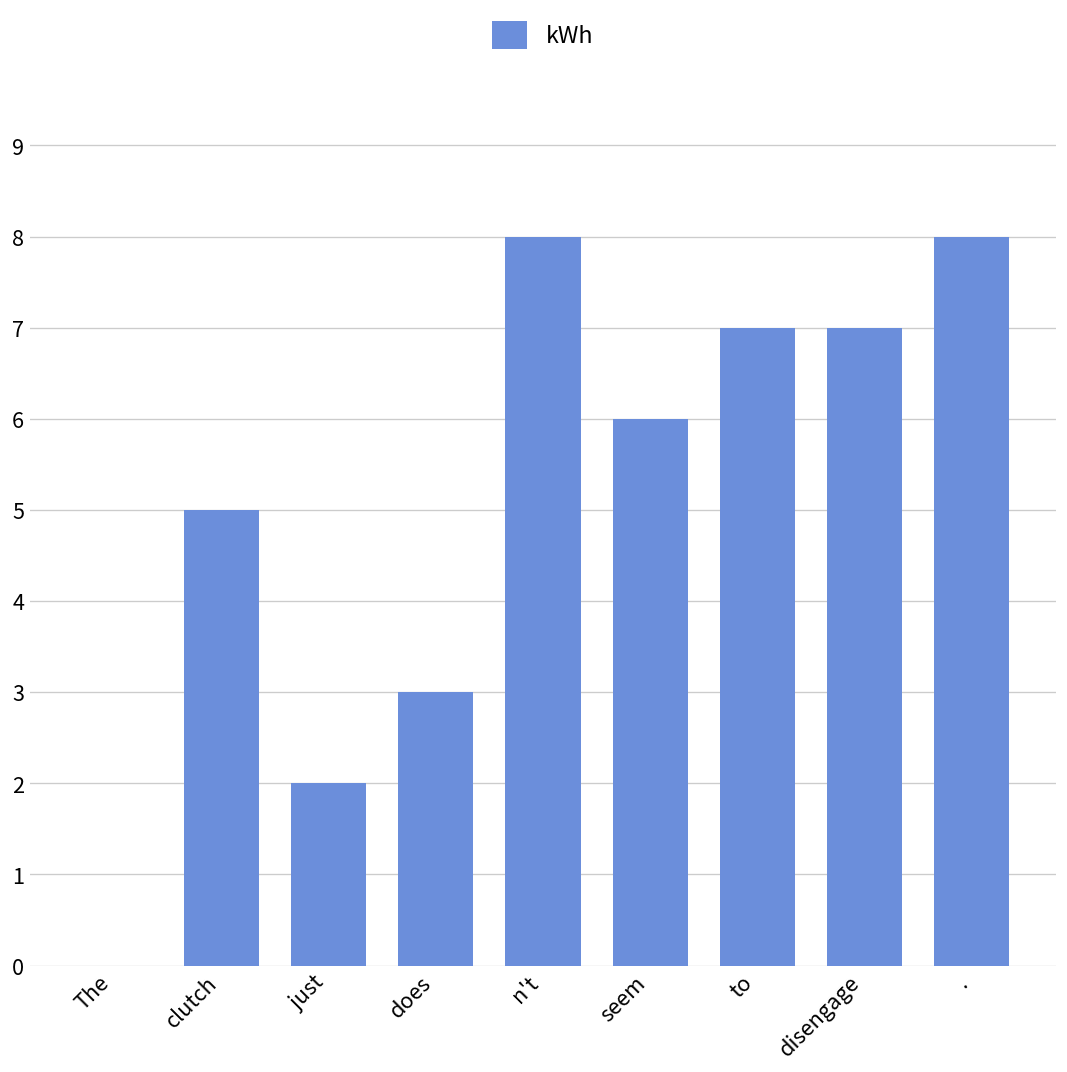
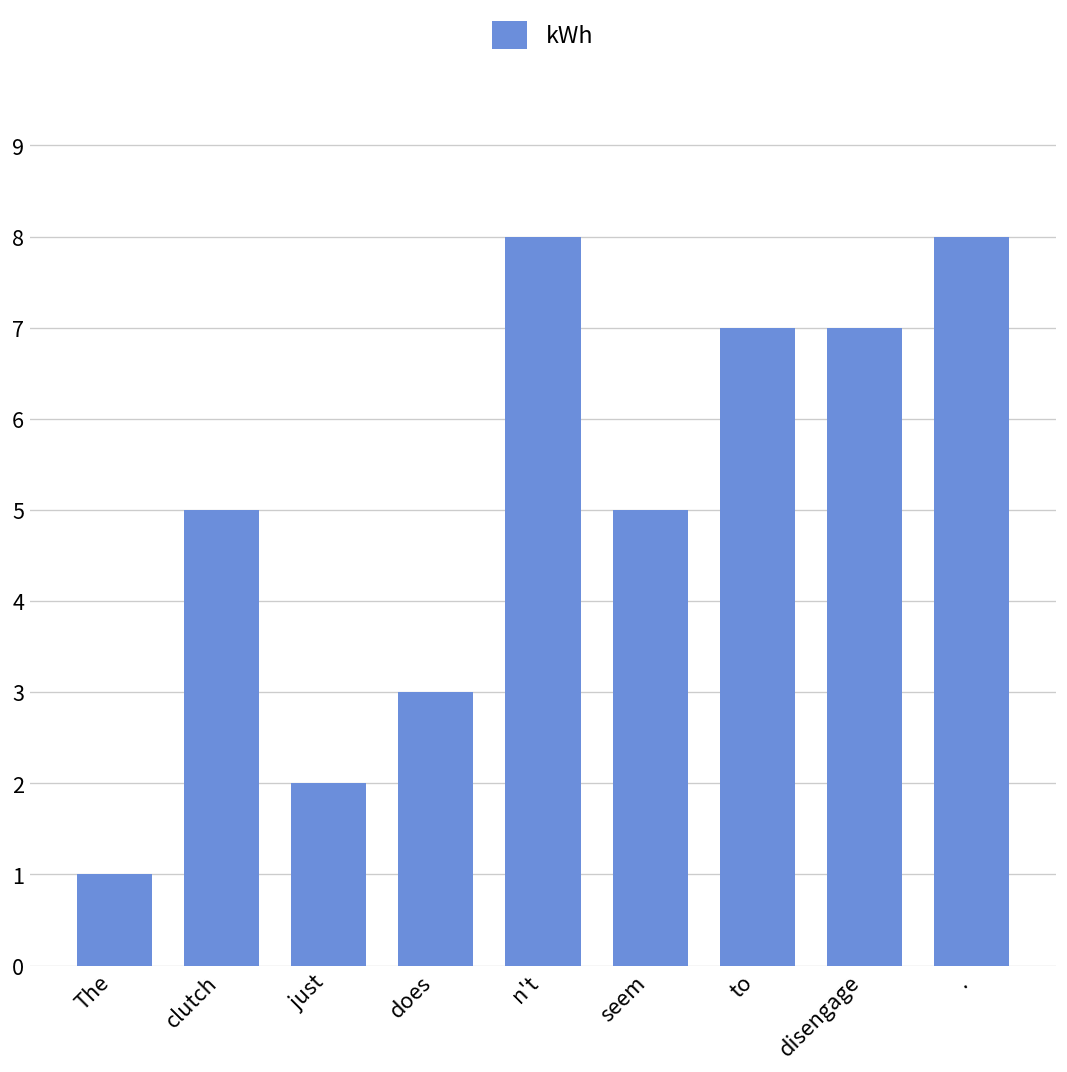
The: 0 -> 1
seem: 6 -> 5
